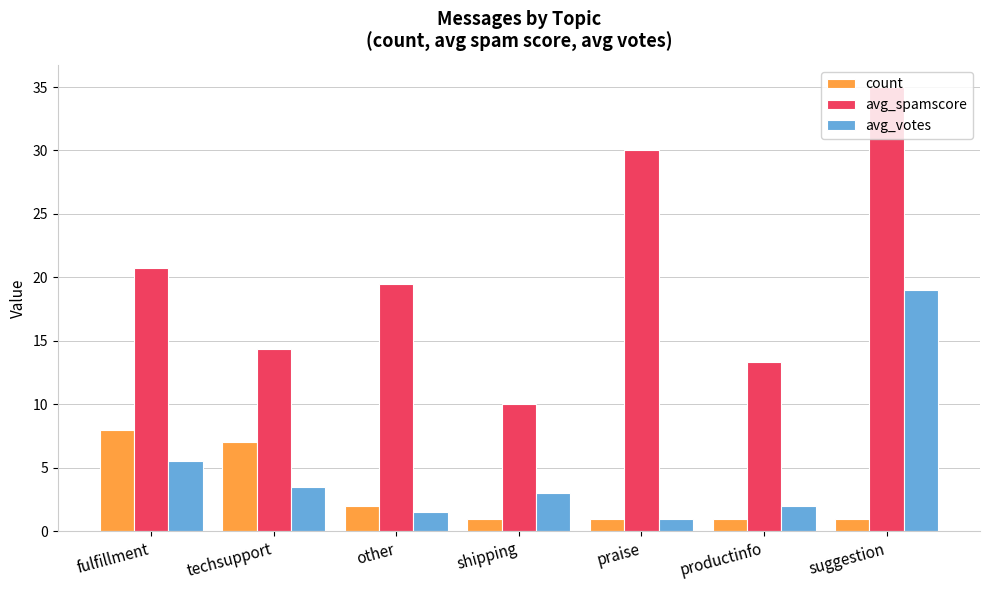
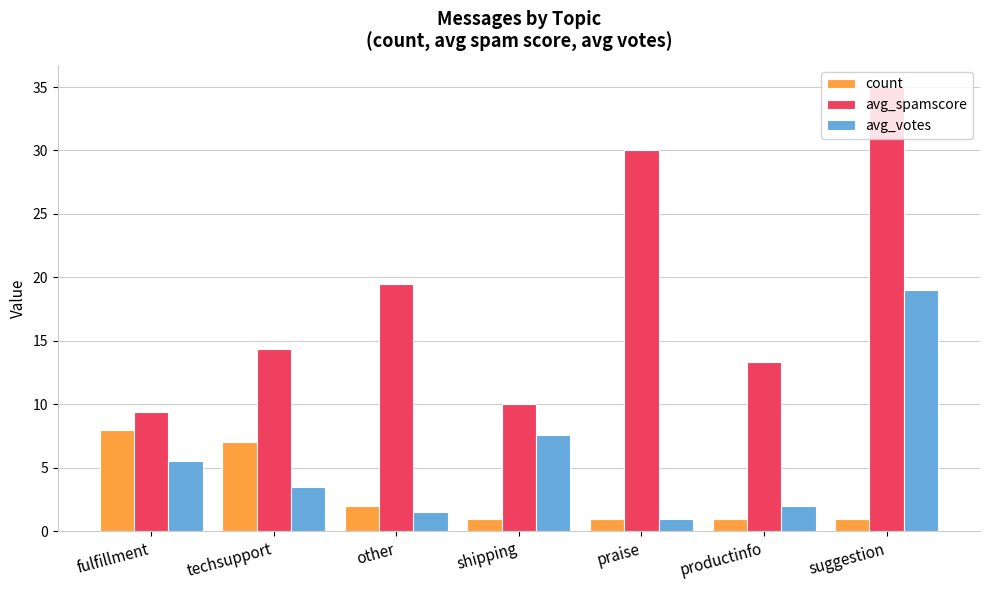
avg_spamscore, fulfillment: 20.8 -> 9.4
avg_votes, shipping: 3.0 -> 7.6
